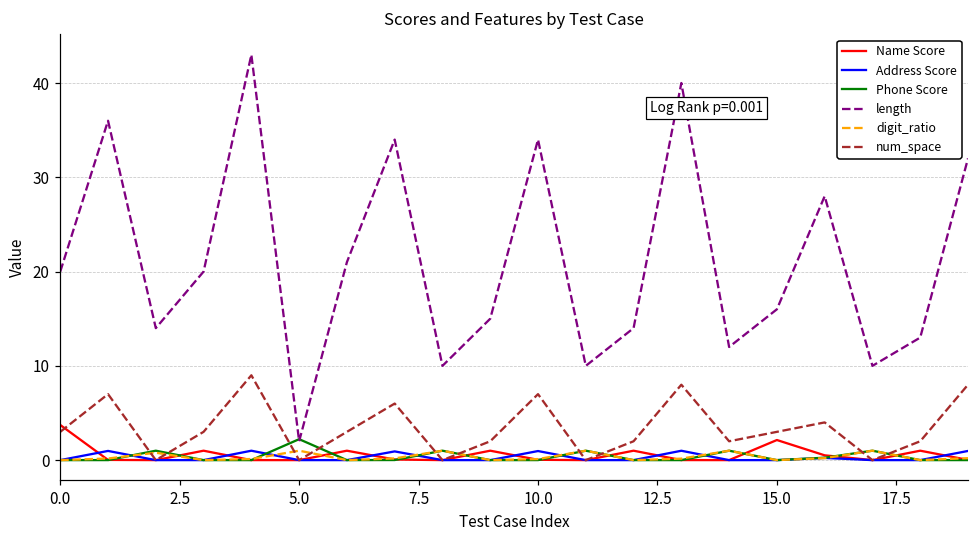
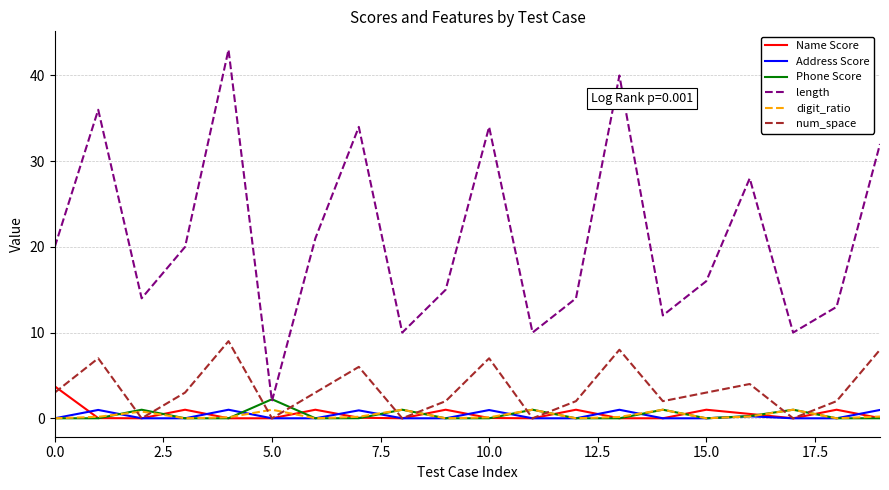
Name Score, 15.0: 2 -> 1
